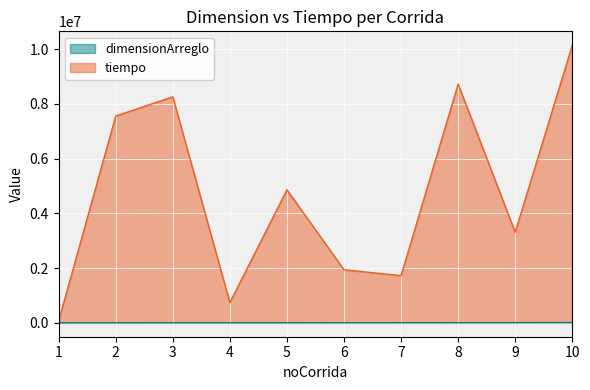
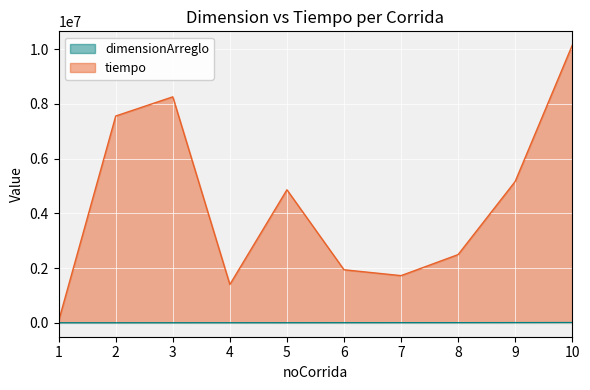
tiempo, 4: 700000 -> 1400000
tiempo, 8: 8700000 -> 2500000
tiempo, 9: 3300000 -> 5200000
